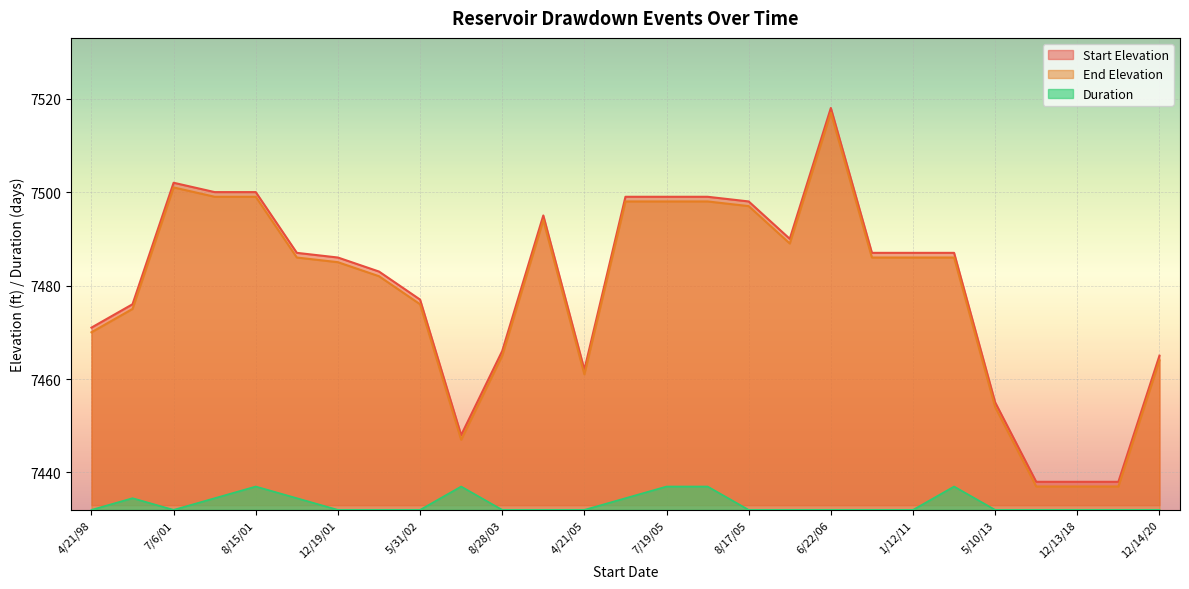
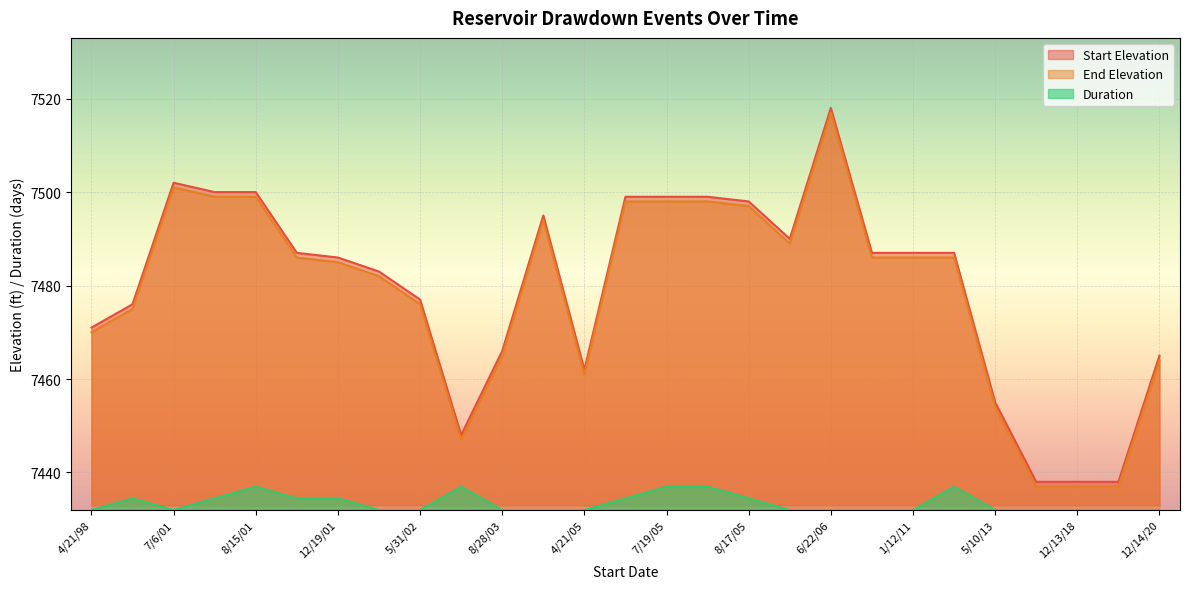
Duration, 12/19/01: 7432 -> 7434
Duration, 8/17/05: 7432 -> 7434
